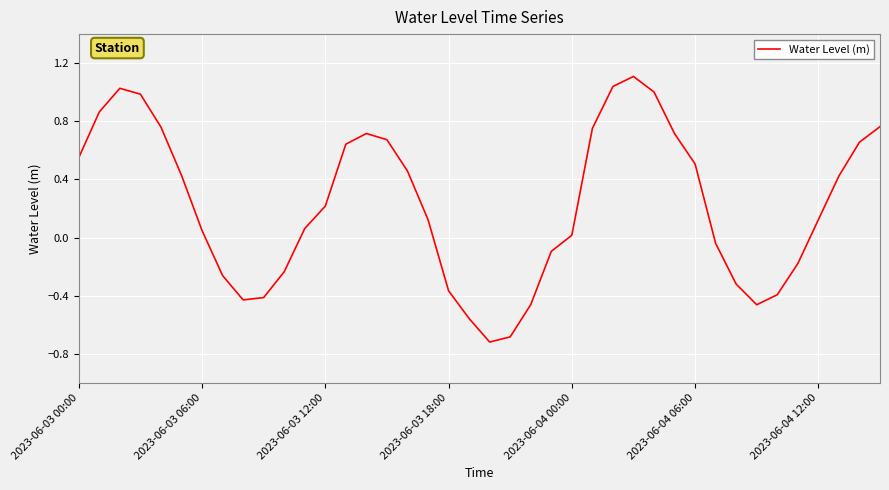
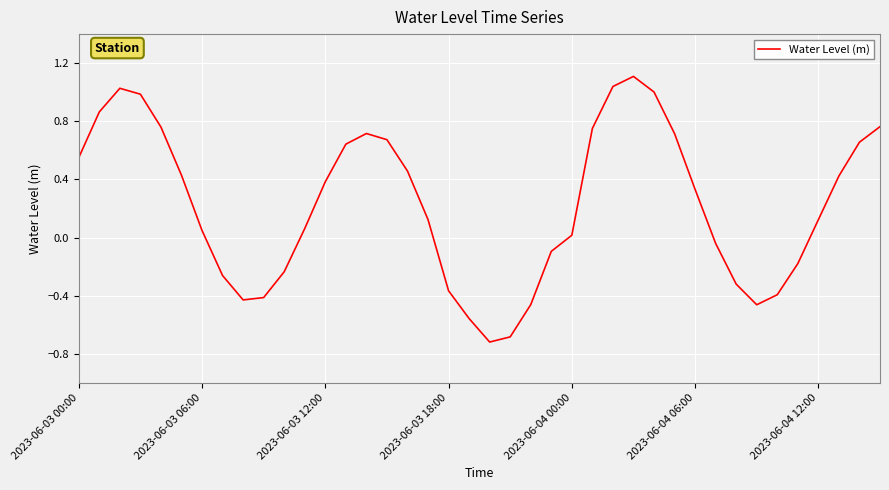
2023-06-03 12:00: 0.22 -> 0.38
2023-06-04 06:00: 0.51 -> 0.33
